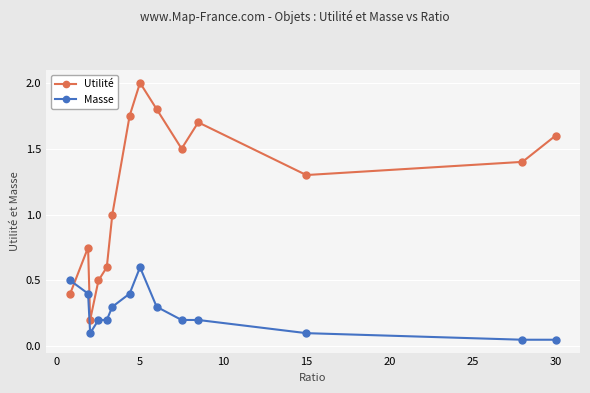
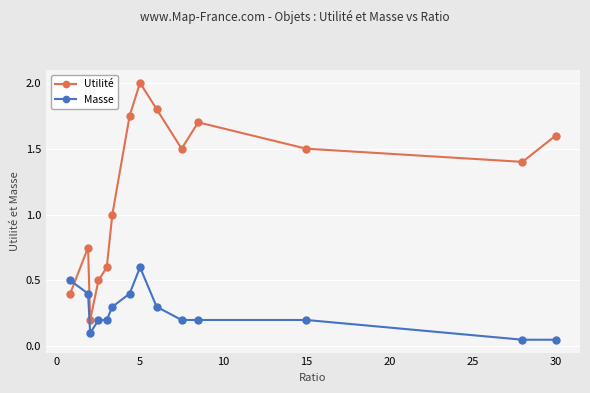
Utilité, 15: 1.3 -> 1.5
Masse, 15: 0.1 -> 0.2
